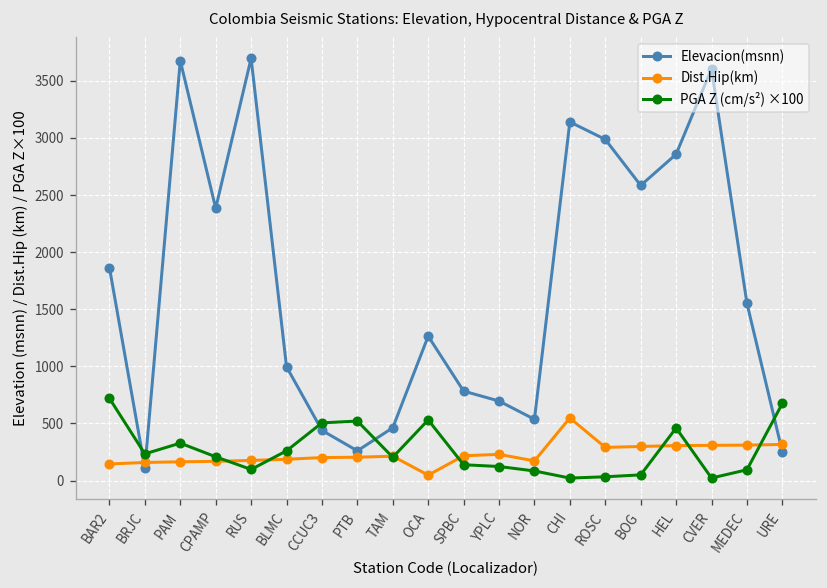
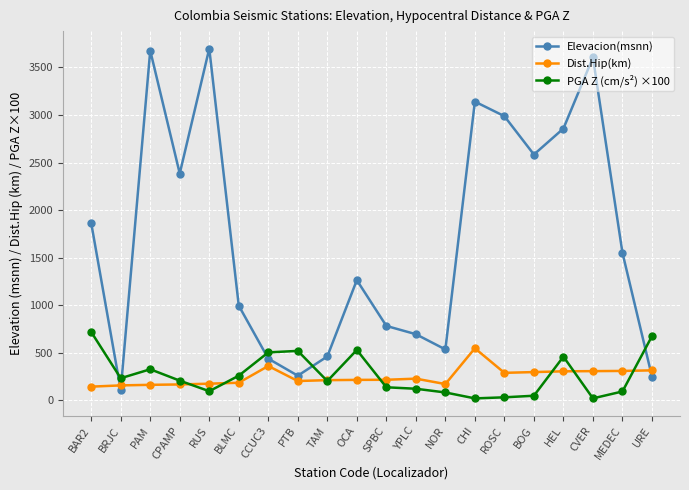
Dist.Hip(km), CCUC3: 200 -> 400
Dist.Hip(km), OCA: 0 -> 200
